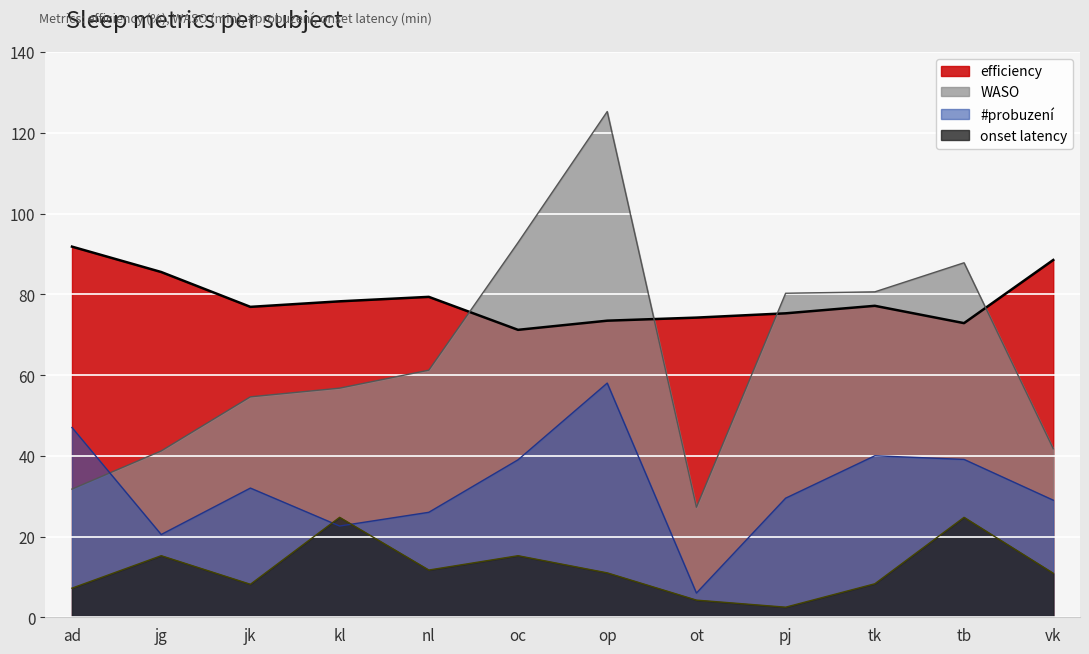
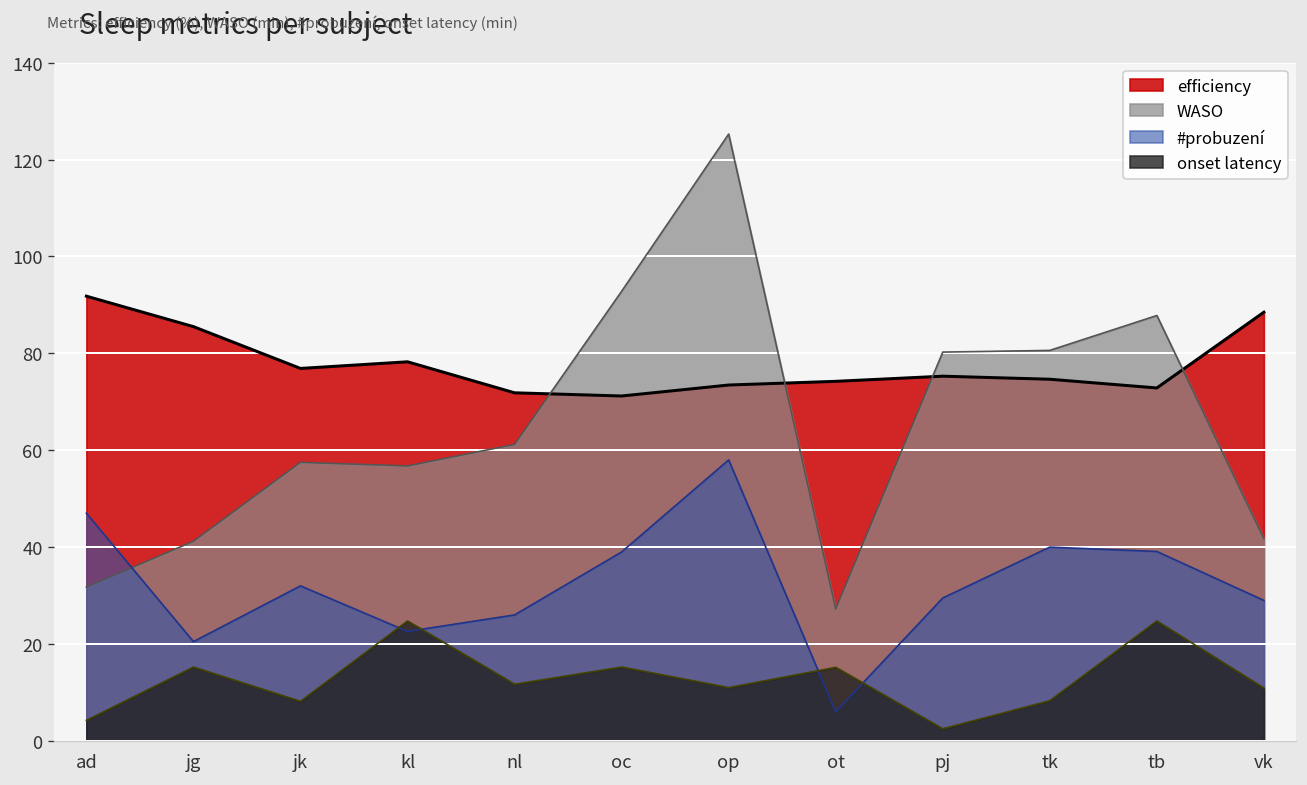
onset latency, ad: 7 -> 4
WASO, jk: 55 -> 58
efficiency, nl: 79 -> 72
onset latency, ot: 4 -> 15
efficiency, tk: 77 -> 75
